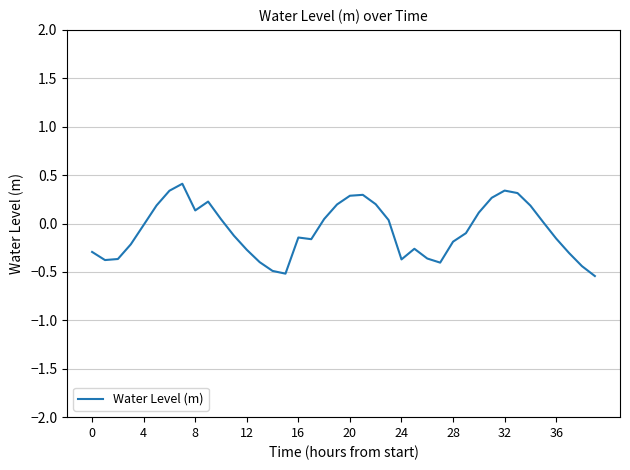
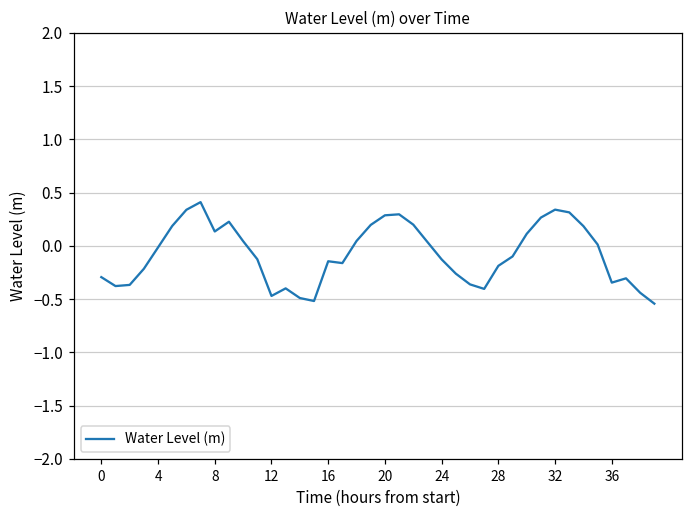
12: -0.3 -> -0.5
24: -0.4 -> -0.1
36: -0.2 -> -0.3
